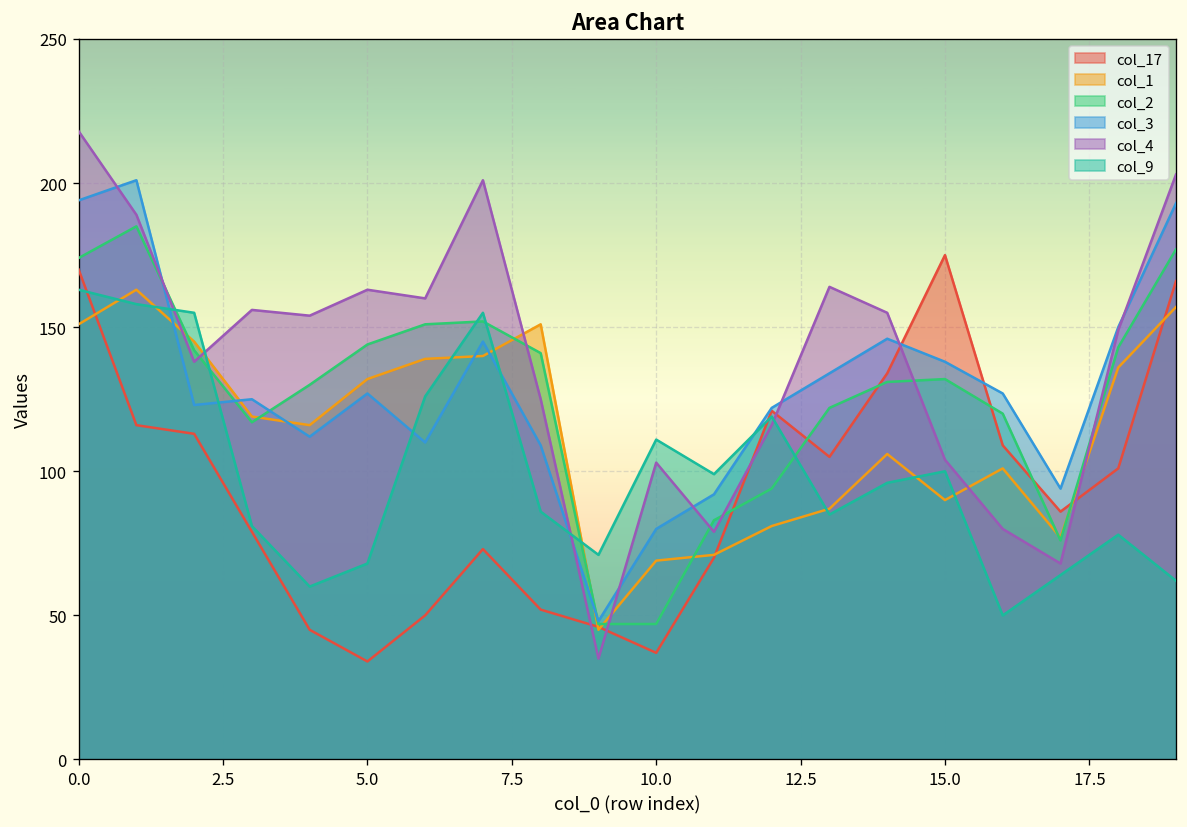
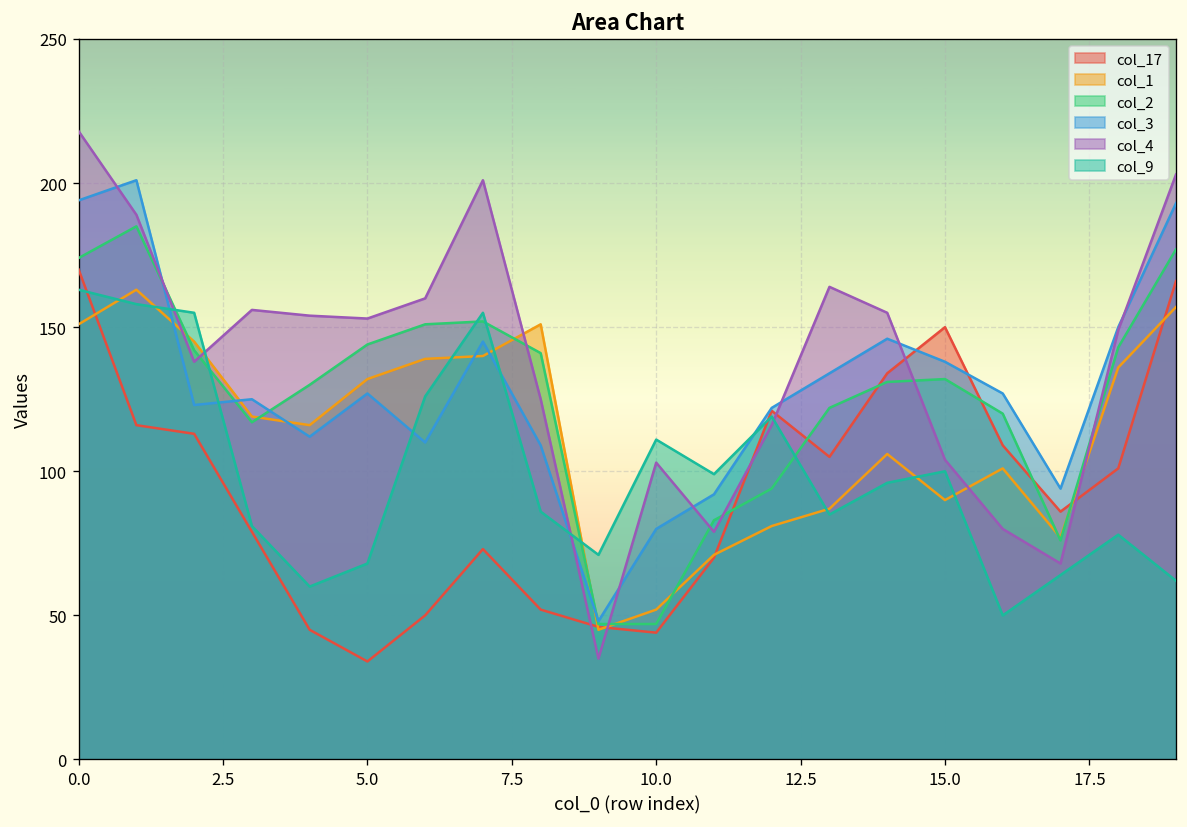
col_4, 5.0: 163 -> 153
col_17, 10.0: 37 -> 44
col_1, 10.0: 69 -> 52
col_17, 15.0: 175 -> 150
